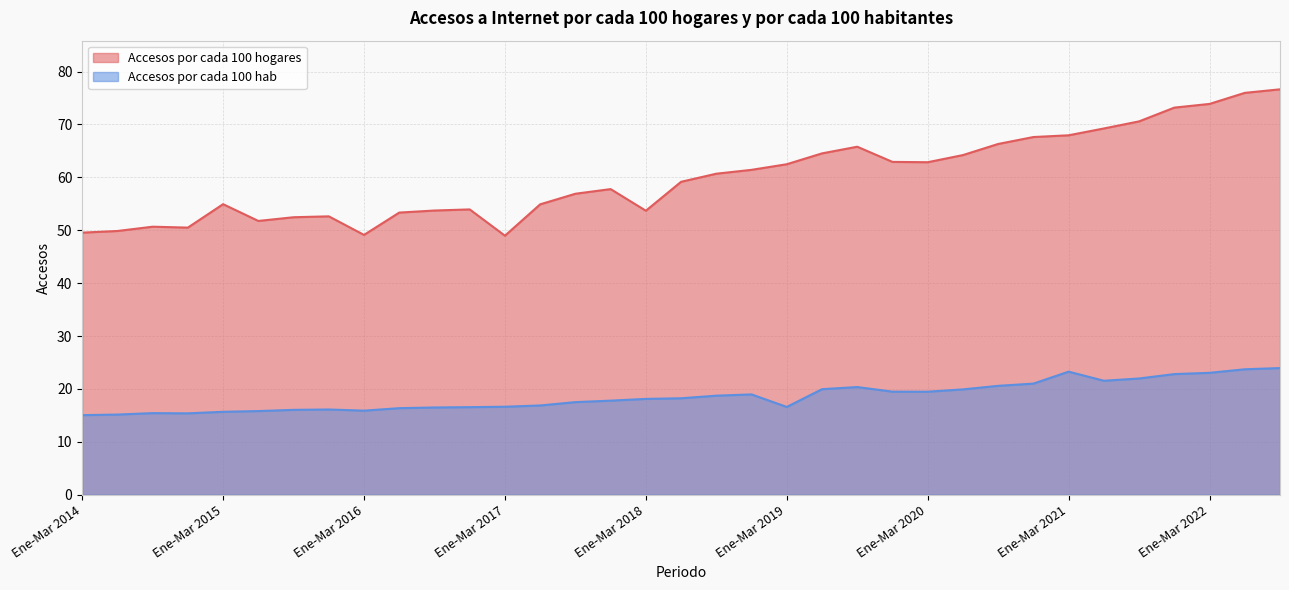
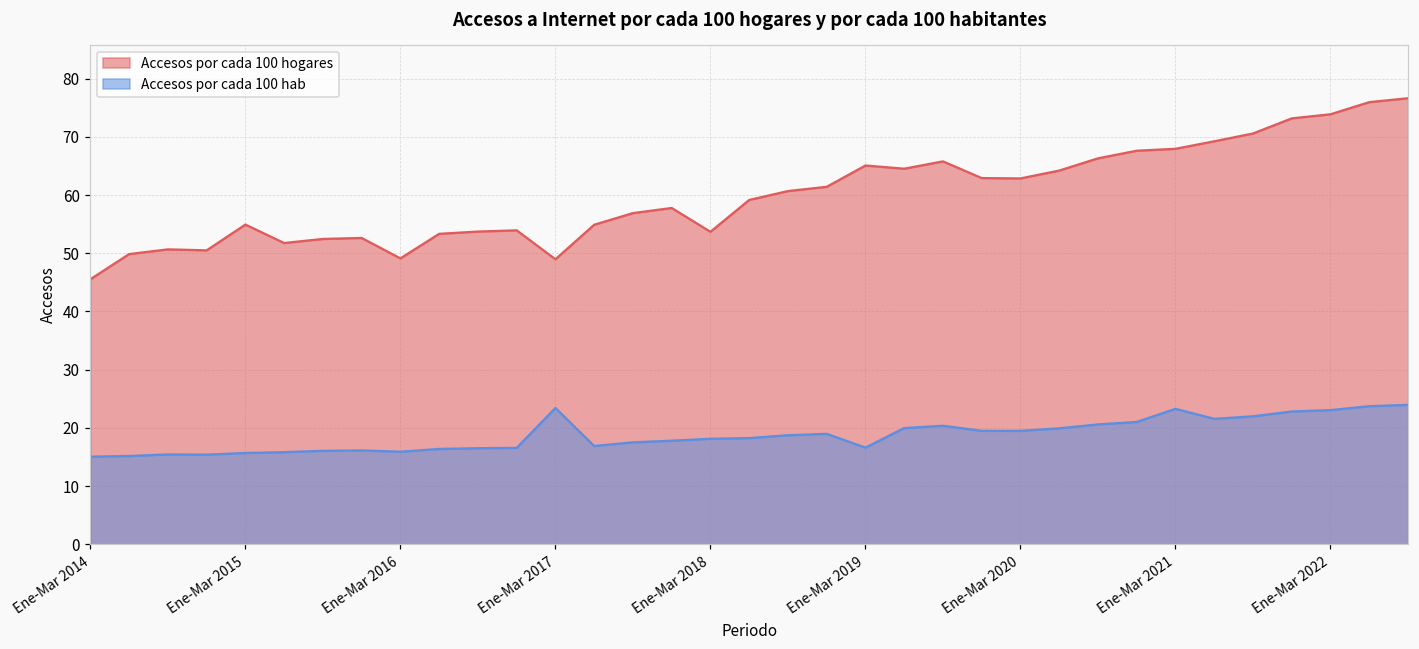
Accesos por cada 100 hogares, Ene-Mar 2014: 50 -> 46
Accesos por cada 100 hab, Ene-Mar 2017: 17 -> 23
Accesos por cada 100 hogares, Ene-Mar 2019: 62 -> 65
